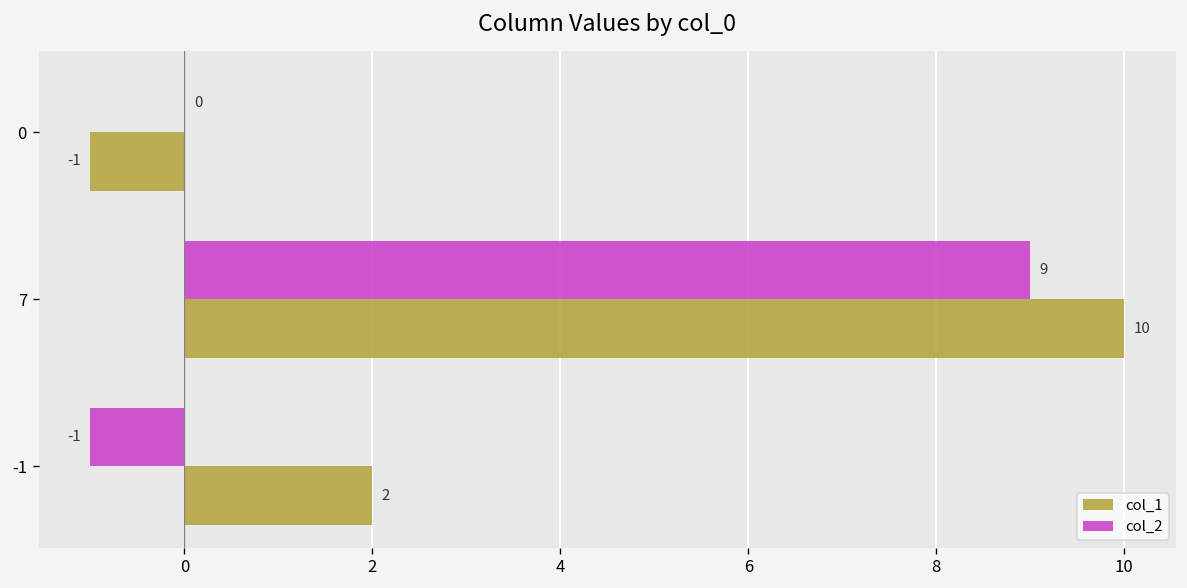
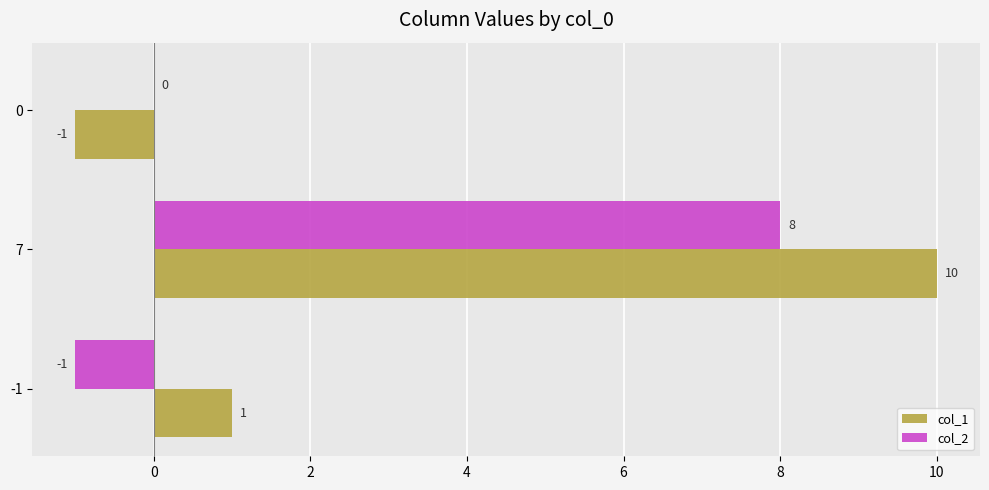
col_2, 7: 9 -> 8
col_1, -1: 2 -> 1
